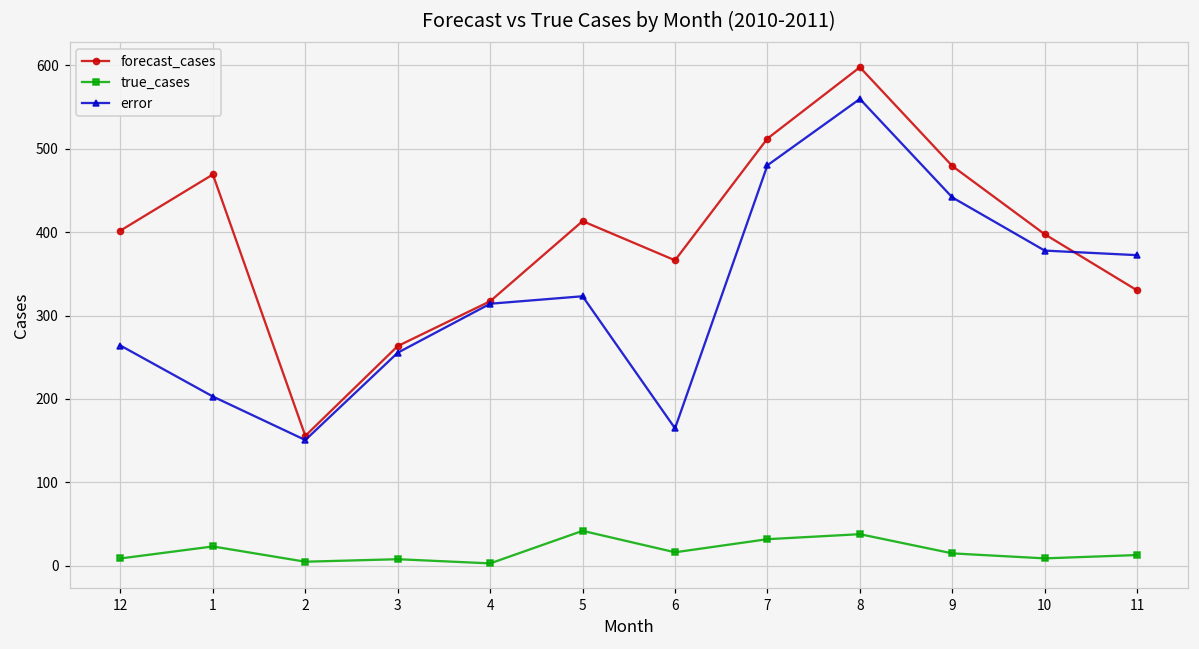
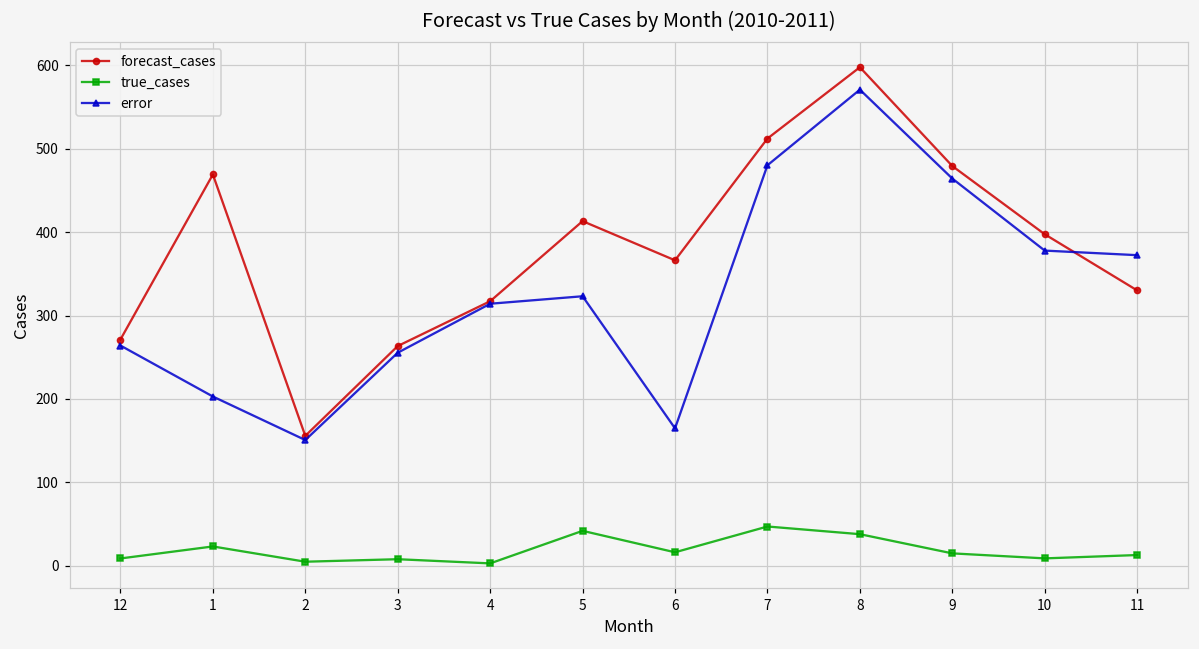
forecast_cases, 12: 400 -> 270
true_cases, 7: 30 -> 50
error, 8: 560 -> 570
error, 9: 440 -> 460
